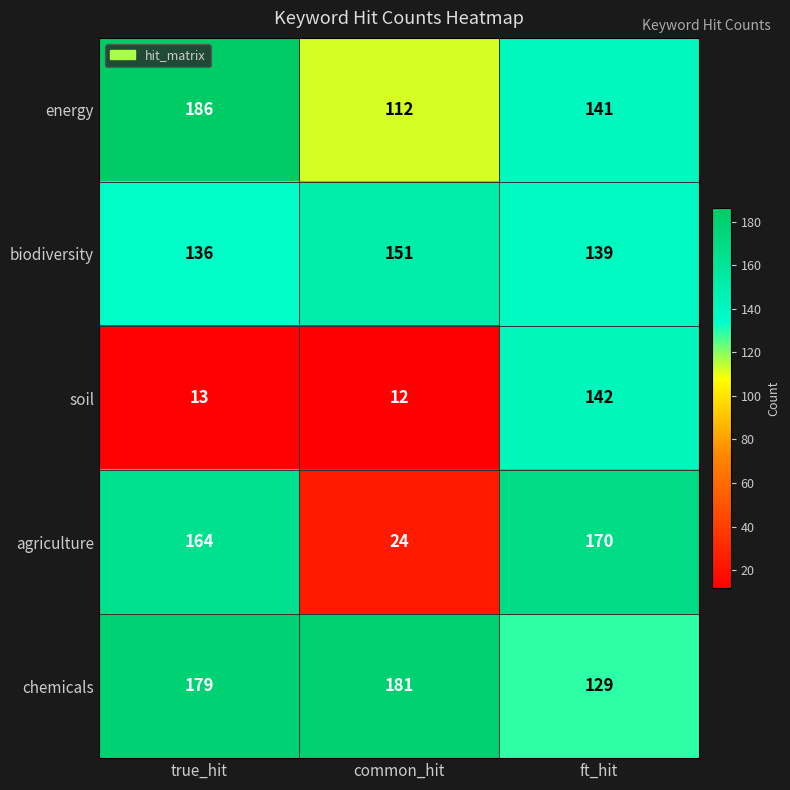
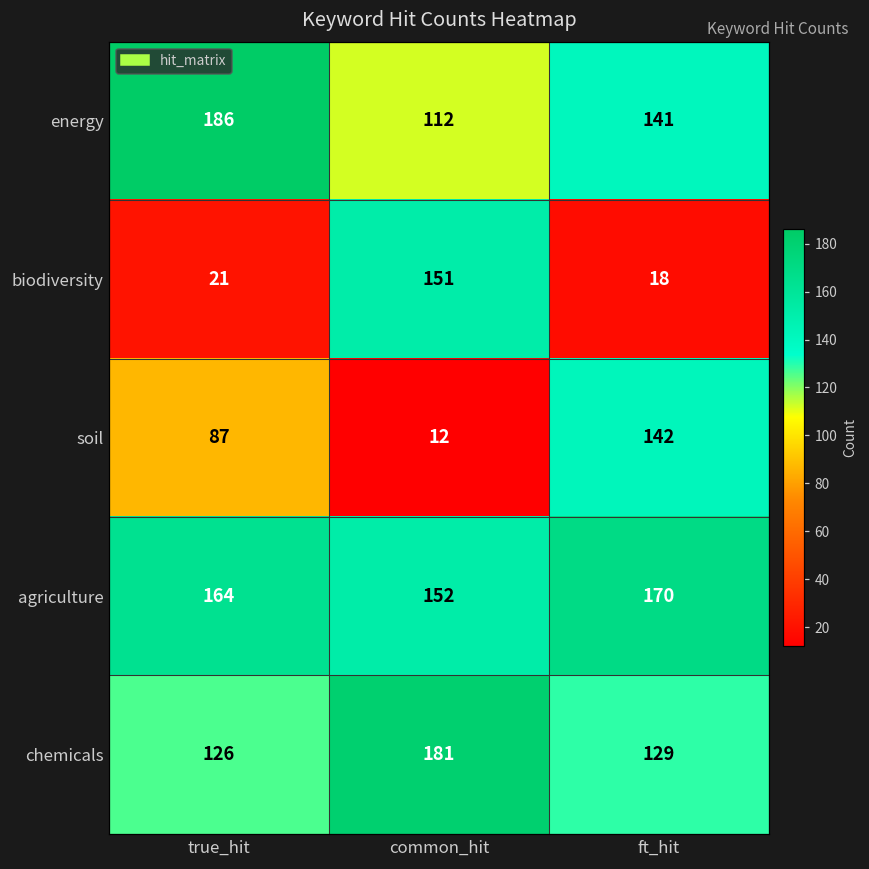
biodiversity, true_hit: 136 -> 21
biodiversity, ft_hit: 139 -> 18
soil, true_hit: 13 -> 87
agriculture, common_hit: 24 -> 152
chemicals, true_hit: 179 -> 126
